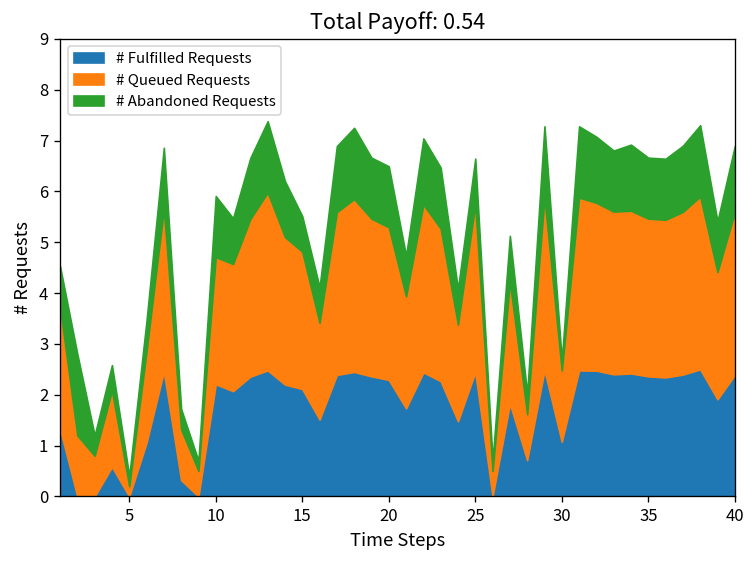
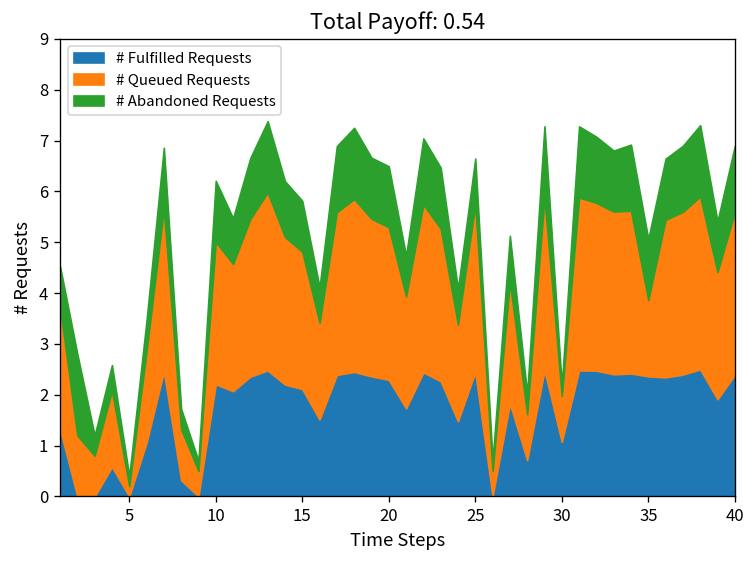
# Queued Requests, 10: 2.5 -> 2.8
# Abandoned Requests, 15: 0.7 -> 1.0
# Queued Requests, 30: 1.4 -> 0.9
# Queued Requests, 35: 3.1 -> 1.5
